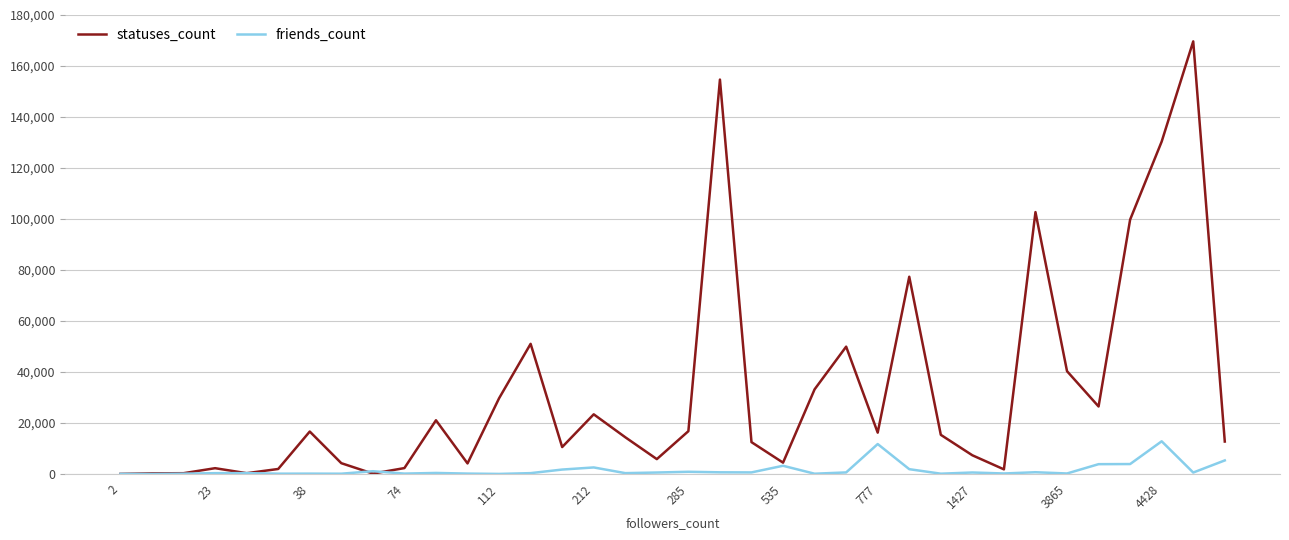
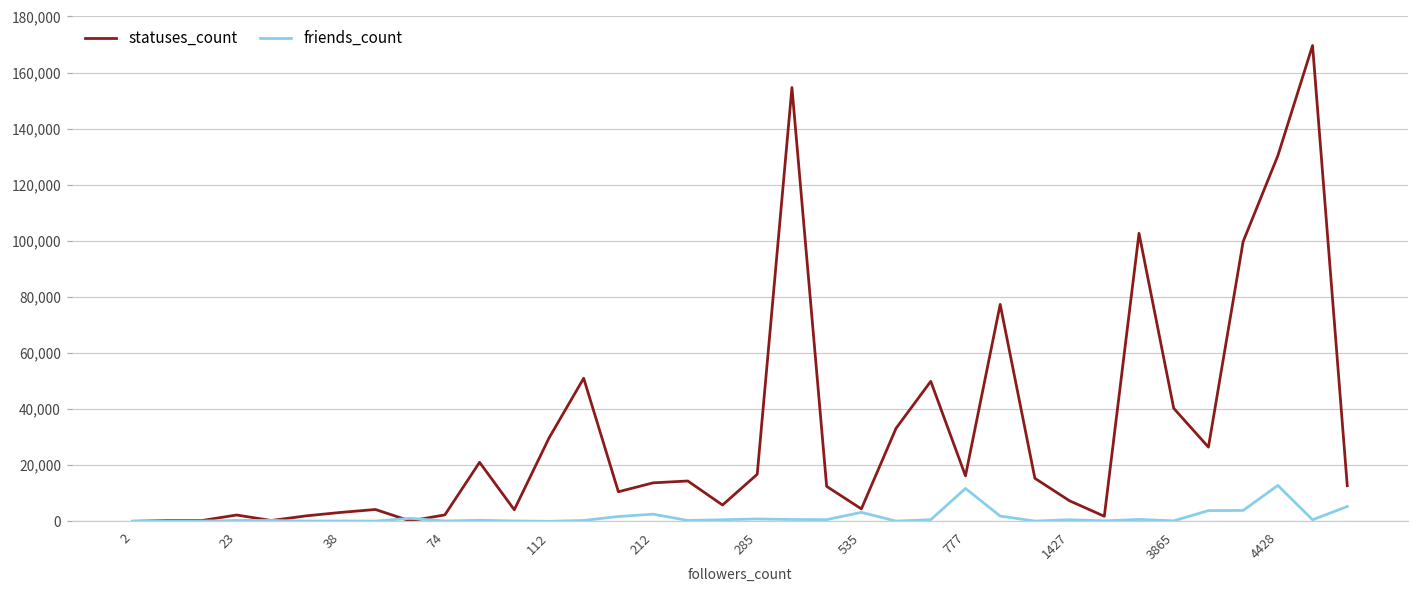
statuses_count, 38: 17,000 -> 3,000
statuses_count, 212: 23,000 -> 14,000
